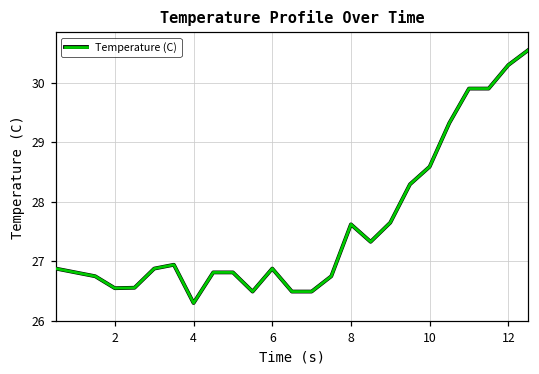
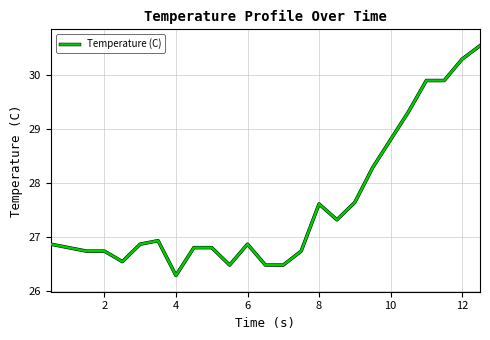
2: 26.5 -> 26.7
10: 28.6 -> 28.8
